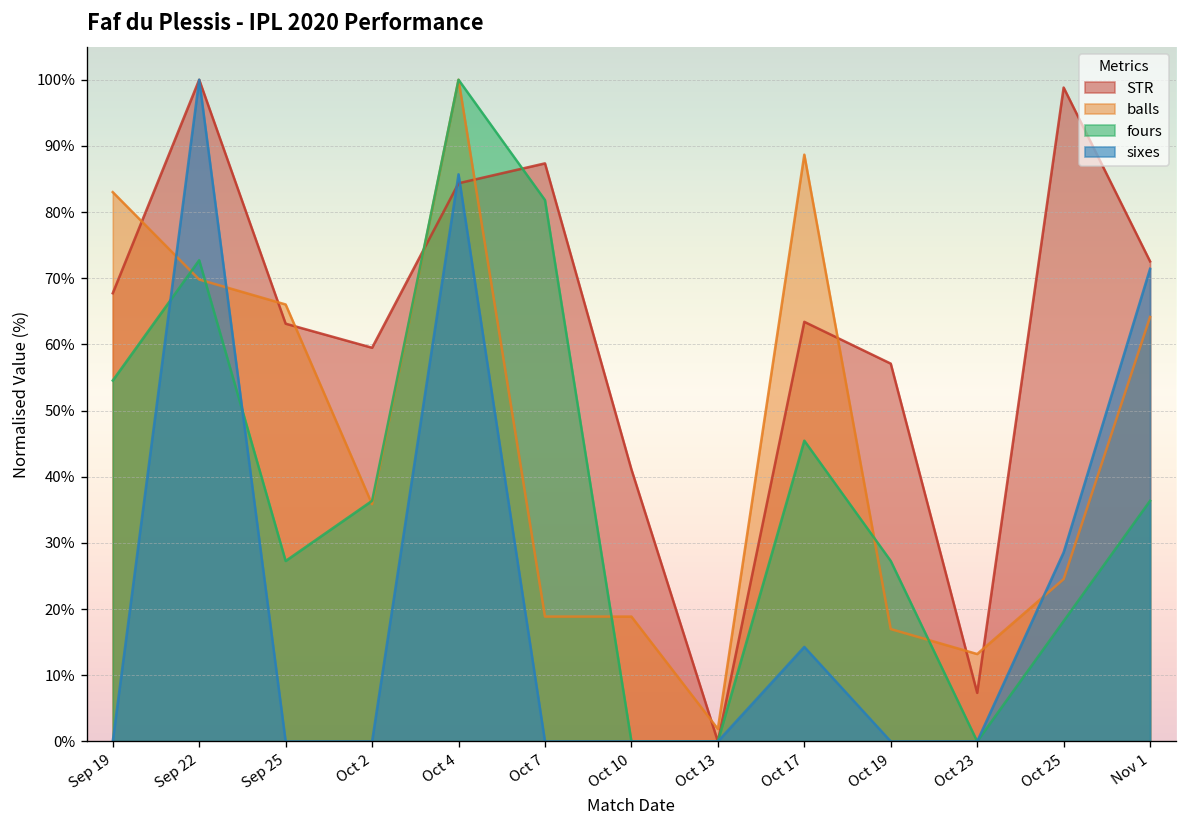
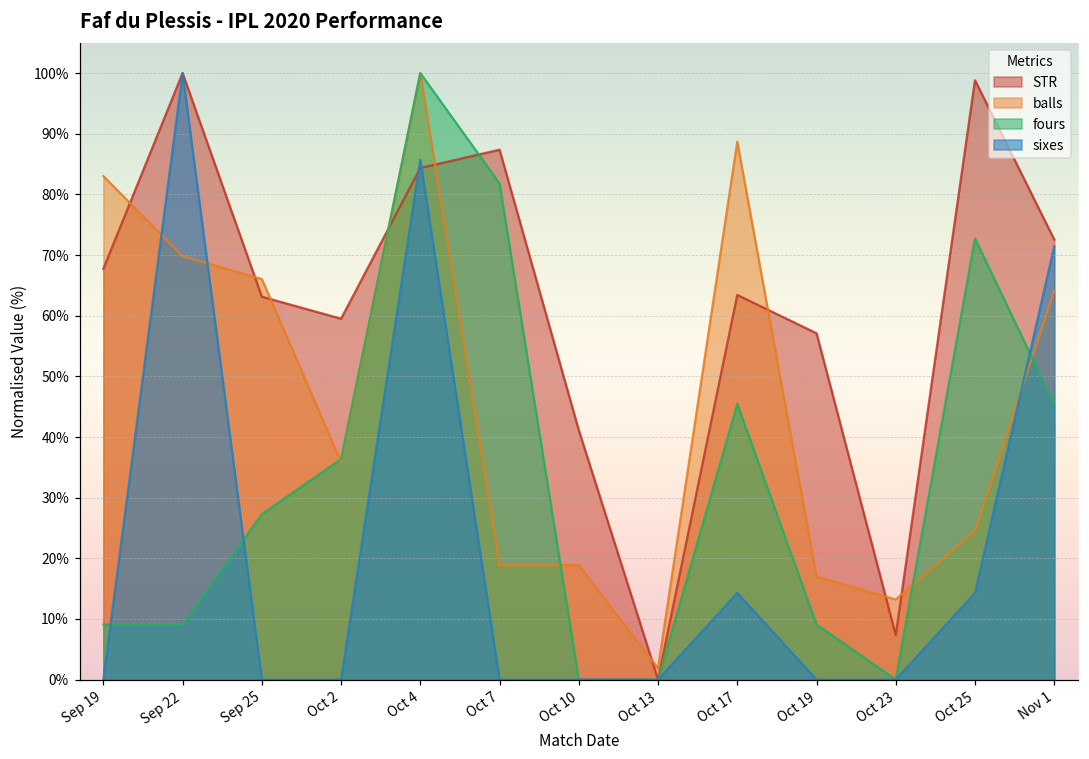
fours, Sep 19: 55% -> 9%
fours, Sep 22: 73% -> 9%
fours, Oct 19: 27% -> 9%
fours, Oct 25: 18% -> 73%
sixes, Oct 25: 29% -> 14%
fours, Nov 1: 36% -> 45%
